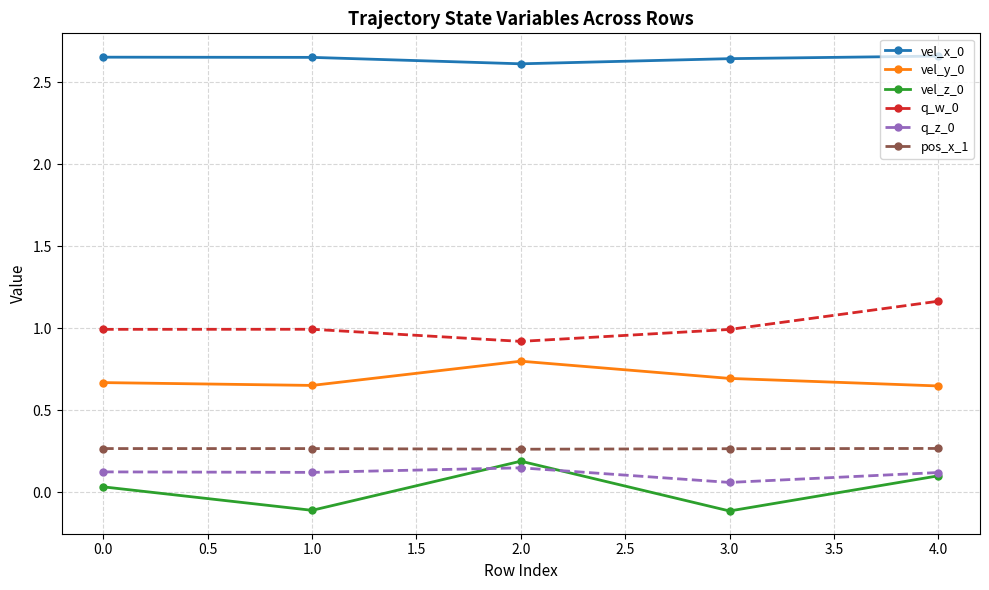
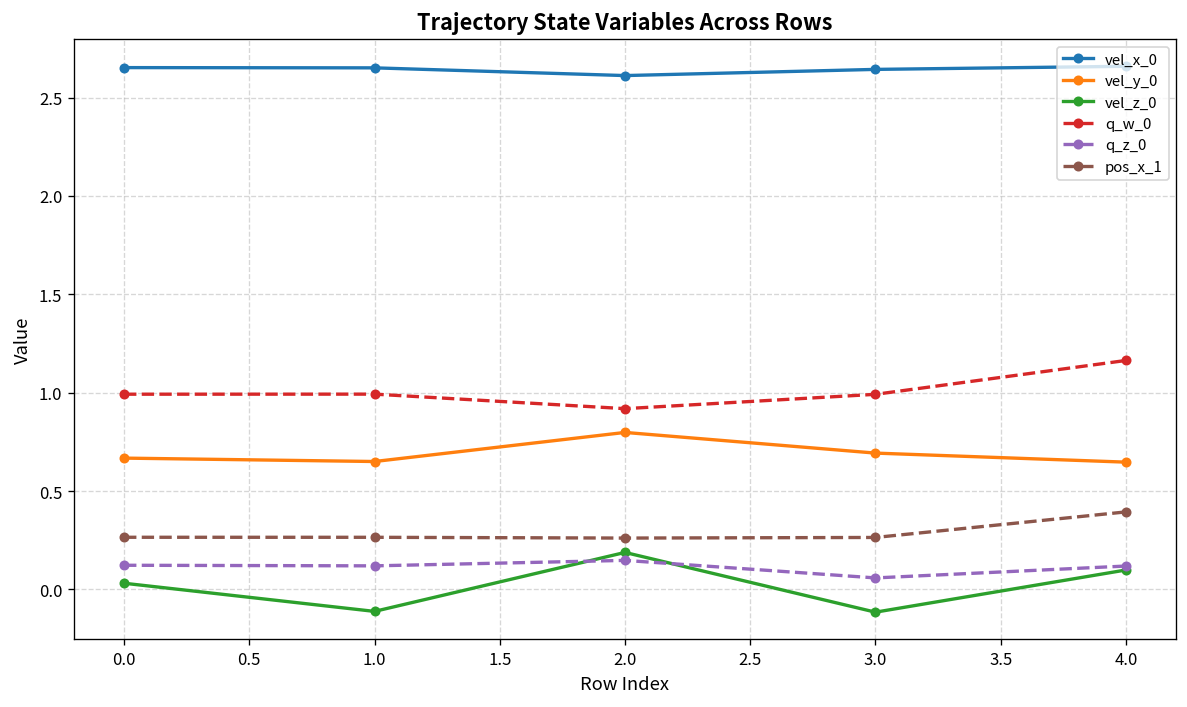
pos_x_1, 4.0: 0.27 -> 0.39
